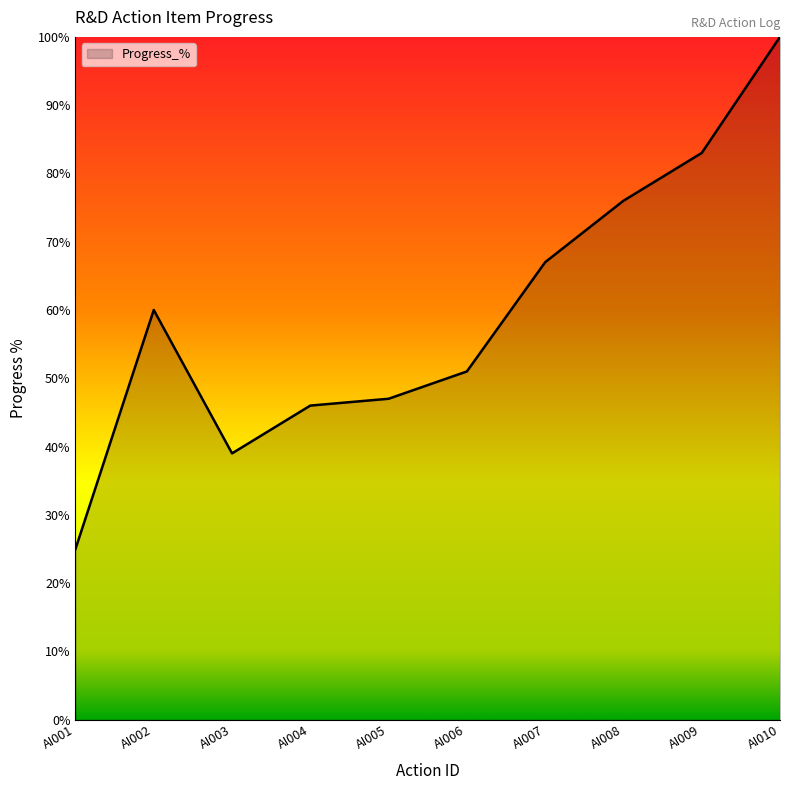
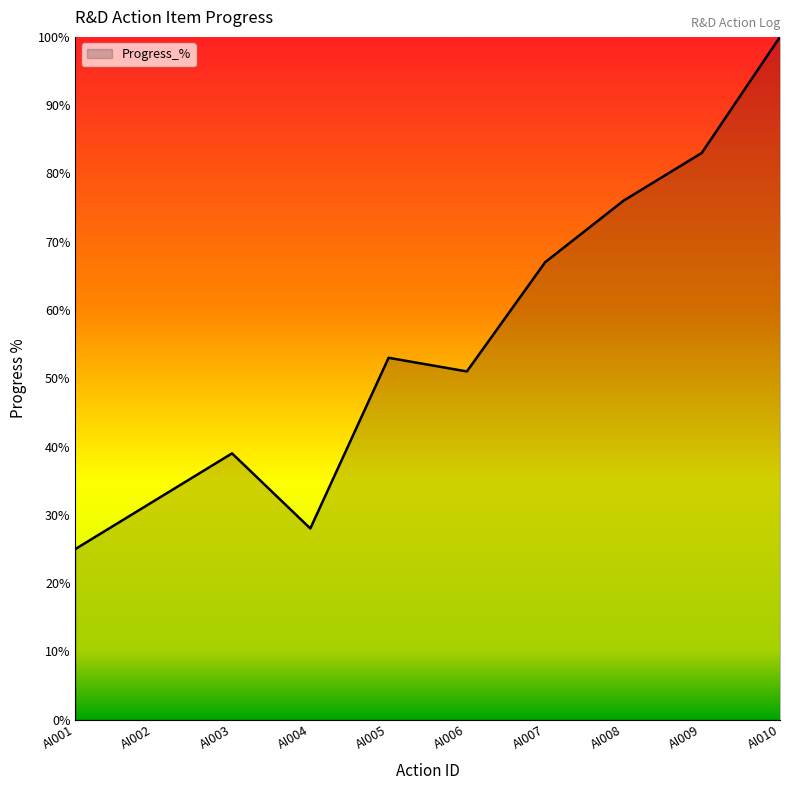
AI002: 60% -> 32%
AI004: 46% -> 28%
AI005: 47% -> 53%
